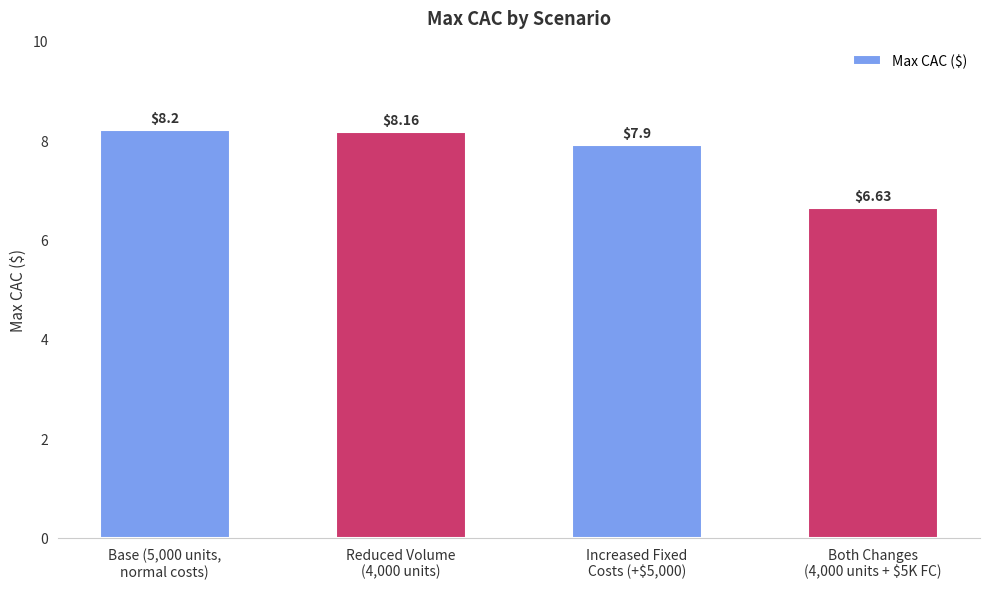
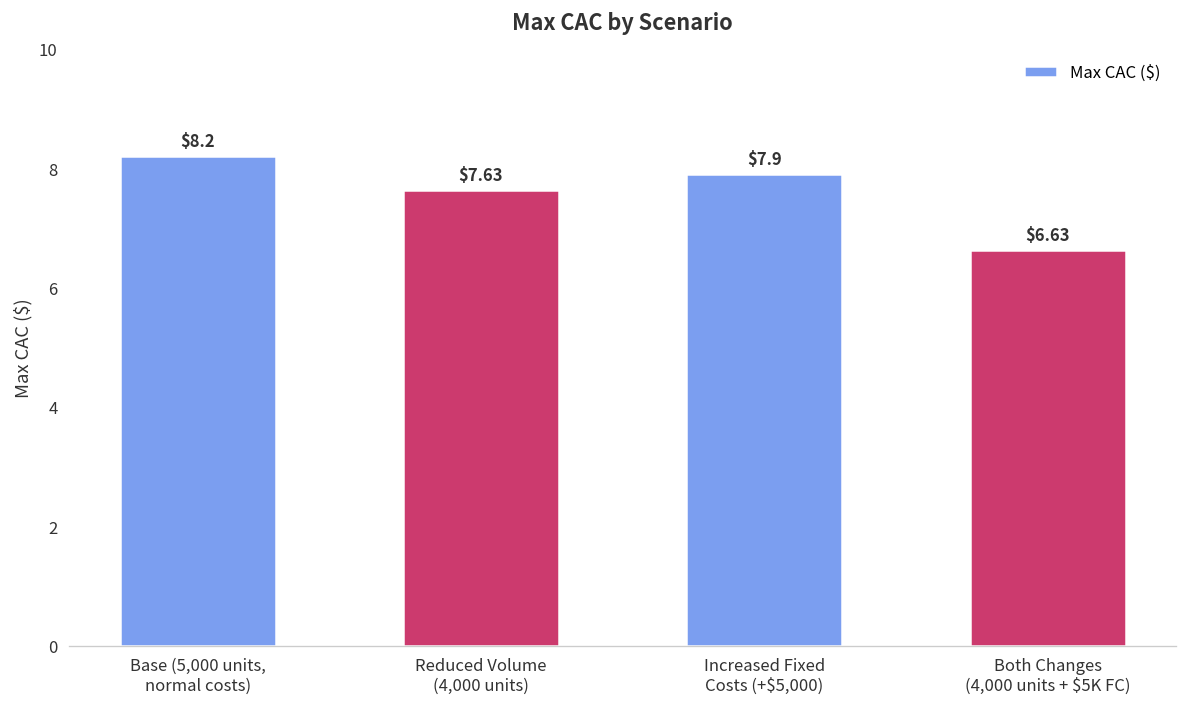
Reduced Volume (4,000 units): $8.16 -> $7.63
